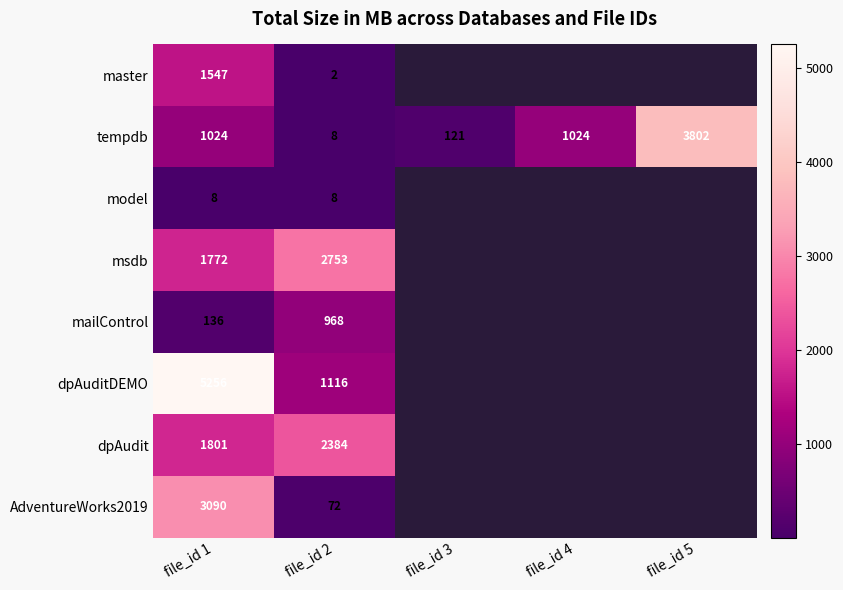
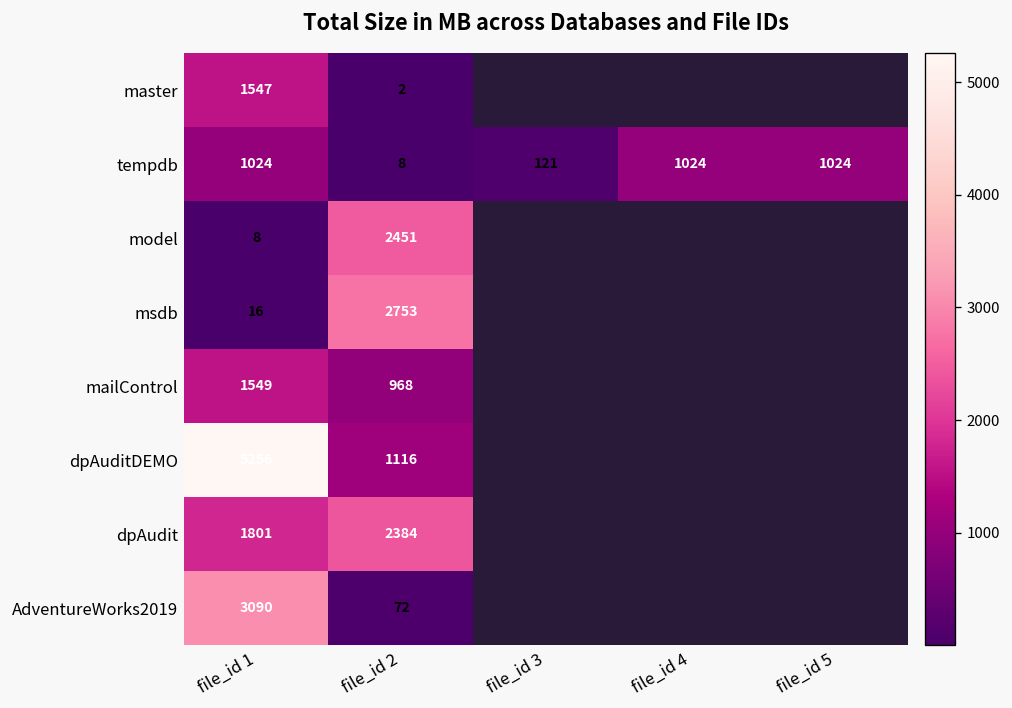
tempdb, file_id 5: 3802 -> 1024
model, file_id 2: 8 -> 2451
msdb, file_id 1: 1772 -> 16
mailControl, file_id 1: 136 -> 1549
